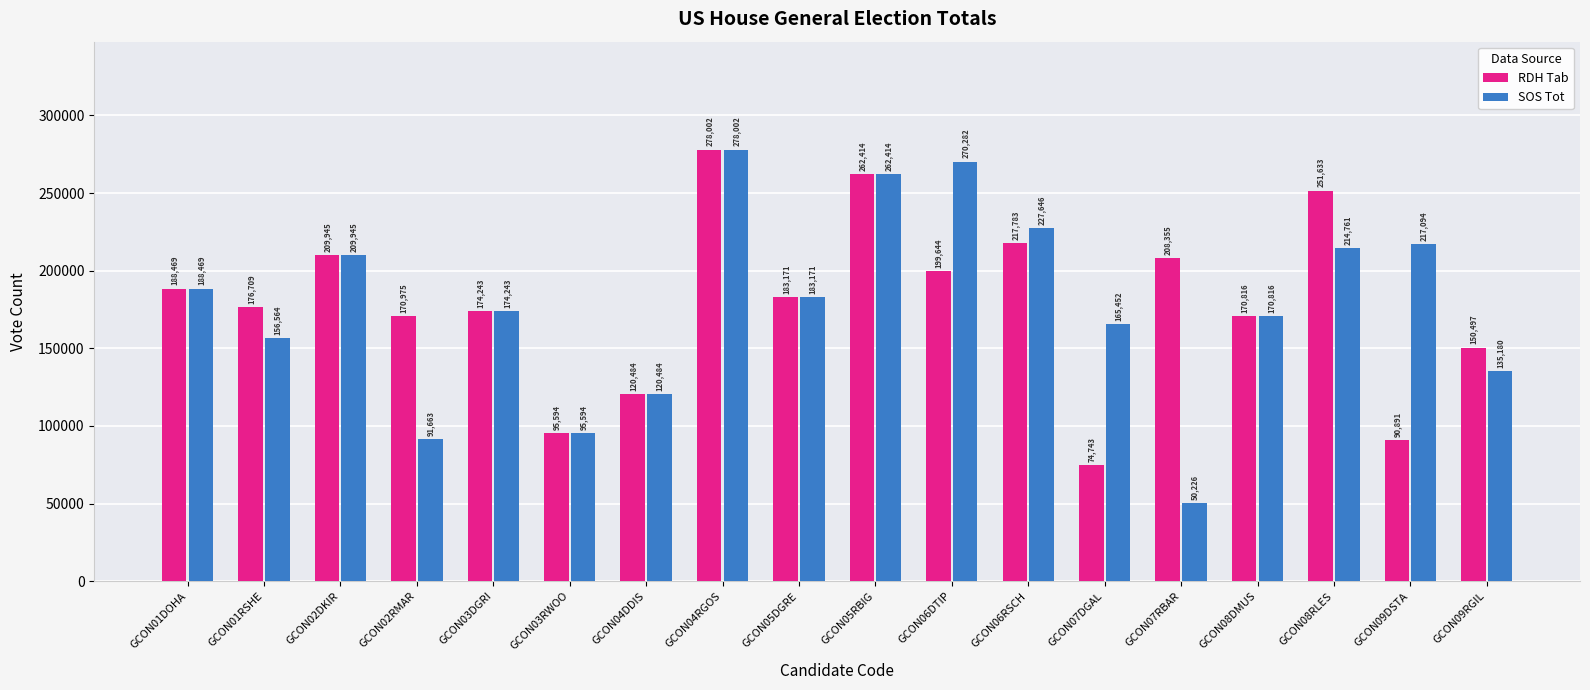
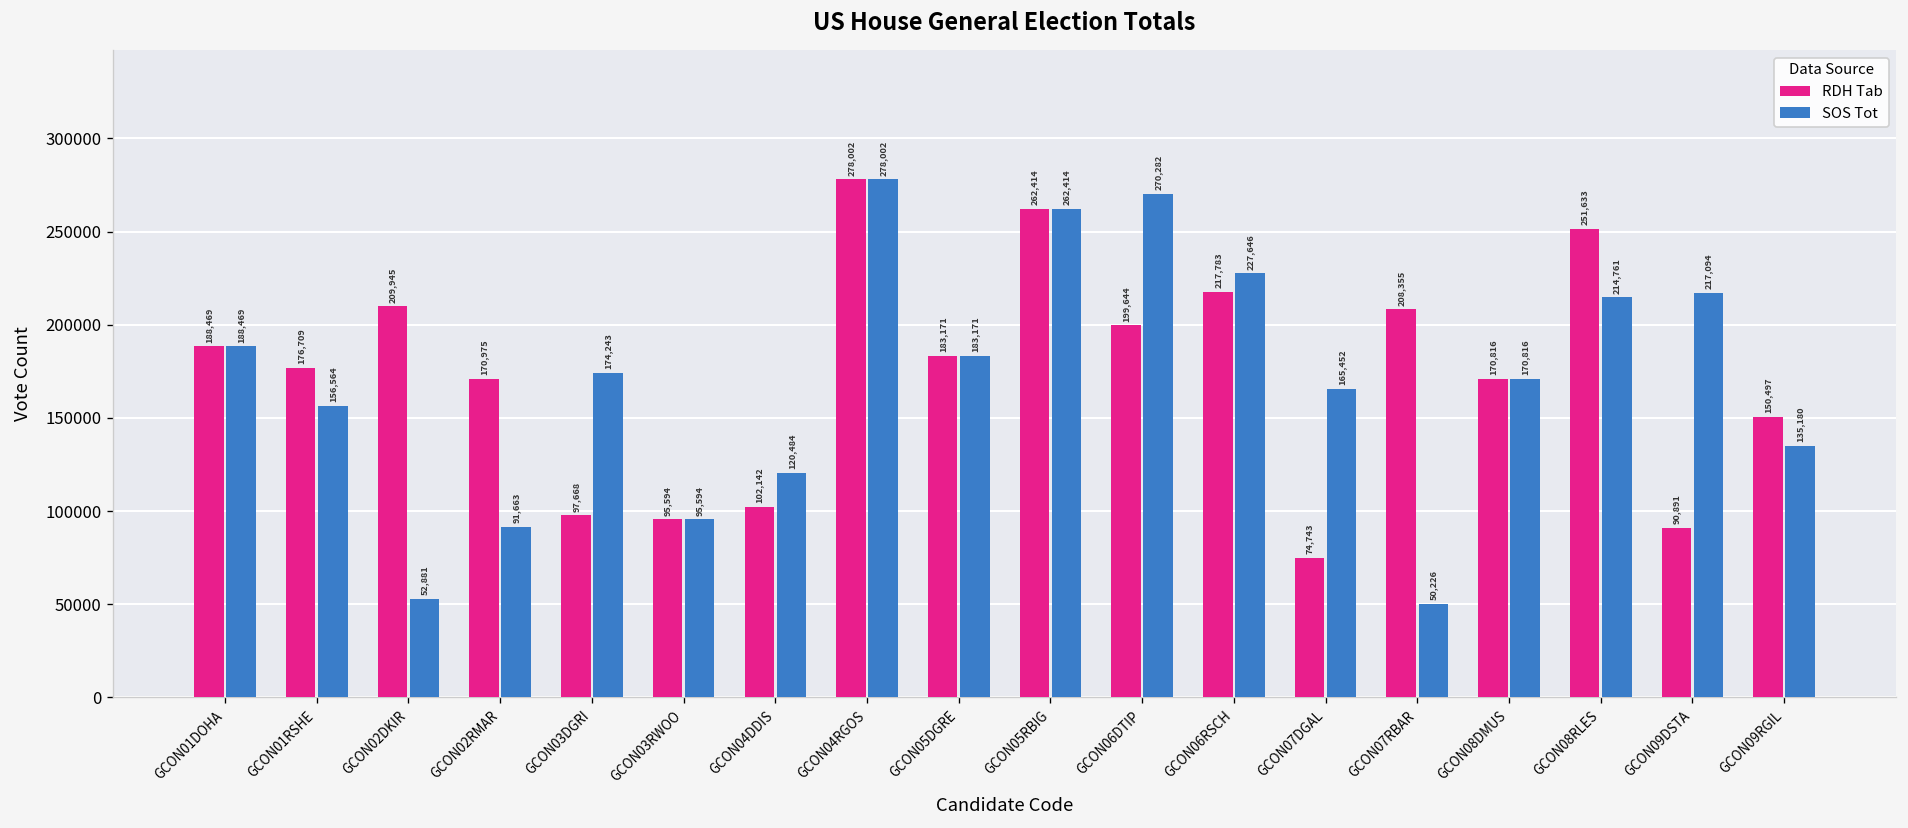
SOS Tot, GCON02DKIR: 209,945 -> 52,881
RDH Tab, GCON03DGRI: 174,243 -> 97,668
RDH Tab, GCON04DDIS: 120,484 -> 102,142
